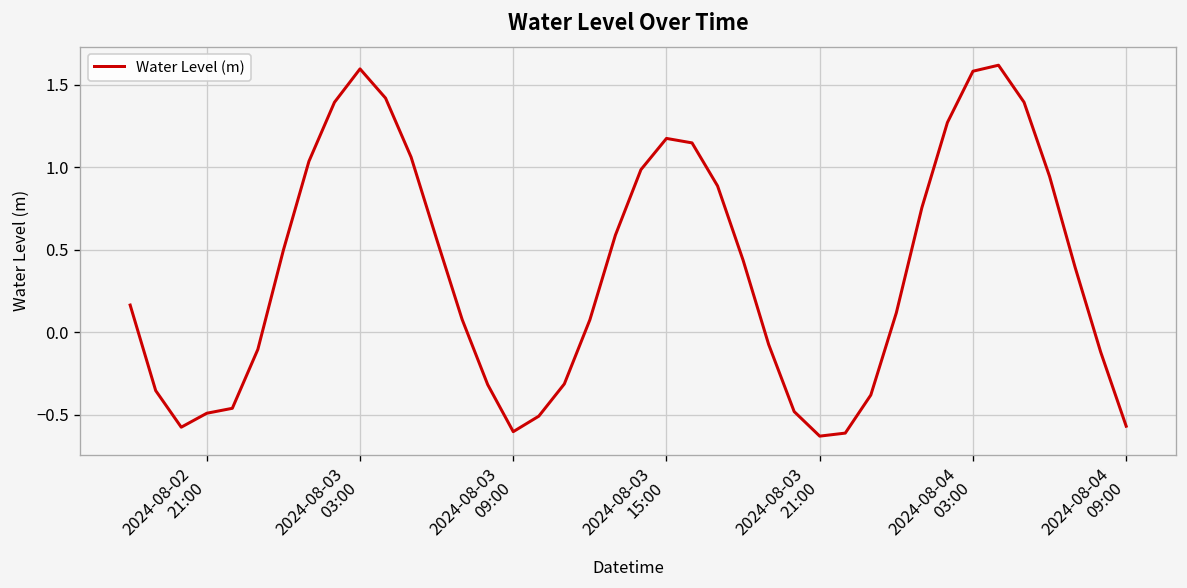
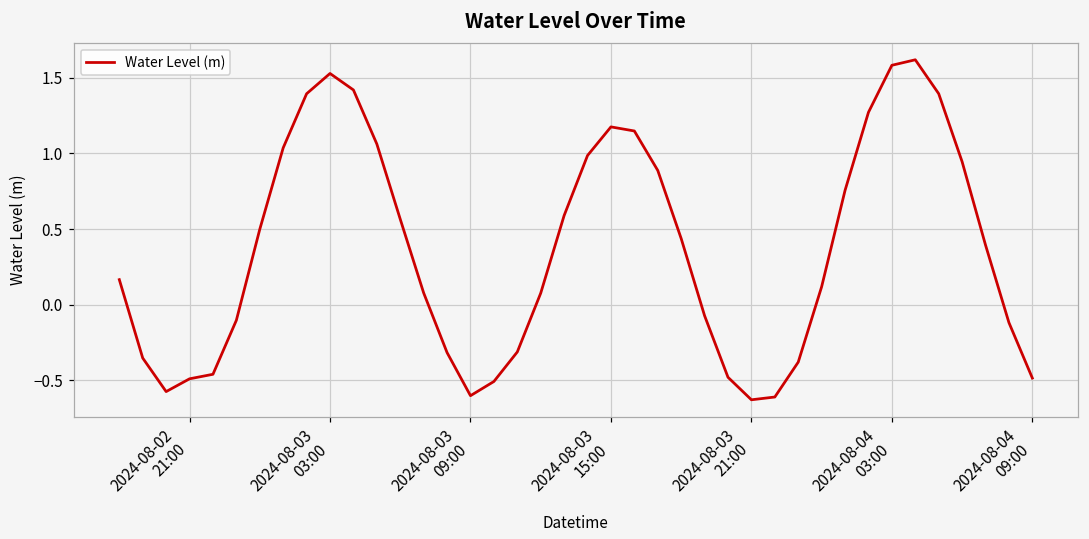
2024-08-03 03:00: 1.60 -> 1.53
2024-08-04 09:00: -0.57 -> -0.49
